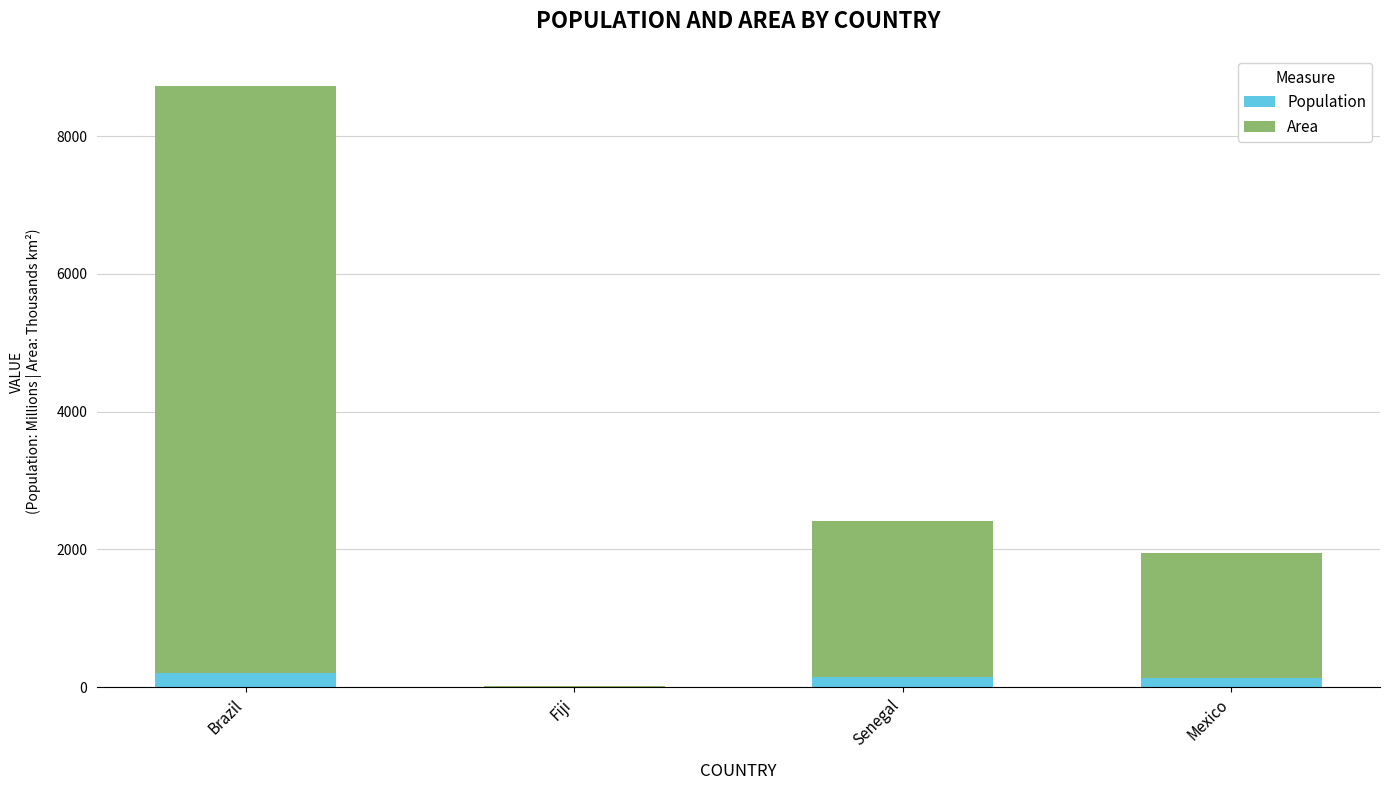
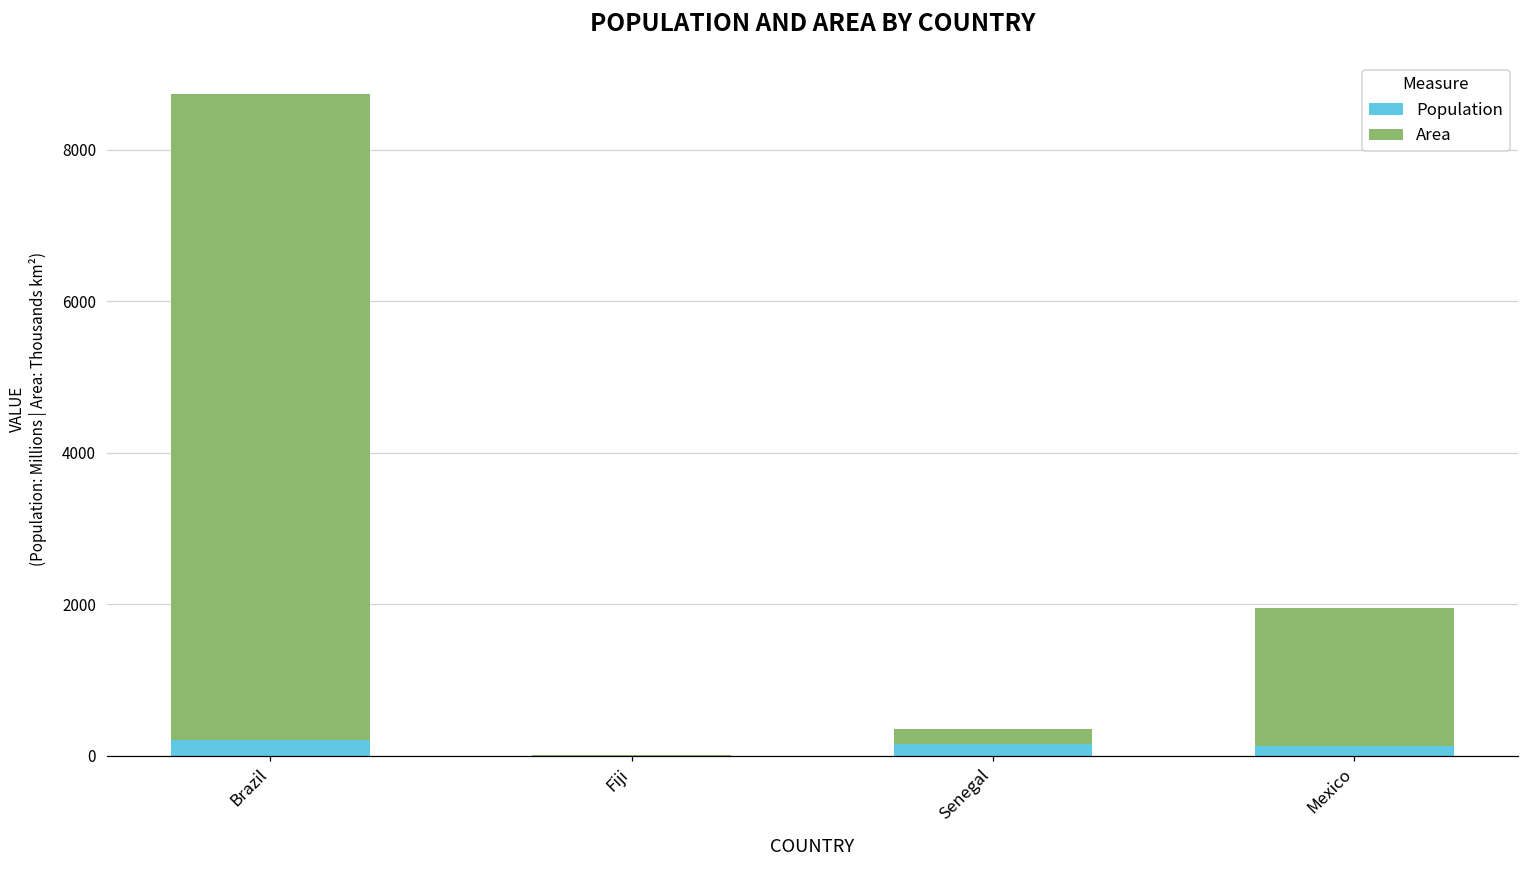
Area, Senegal: 2300 -> 200
